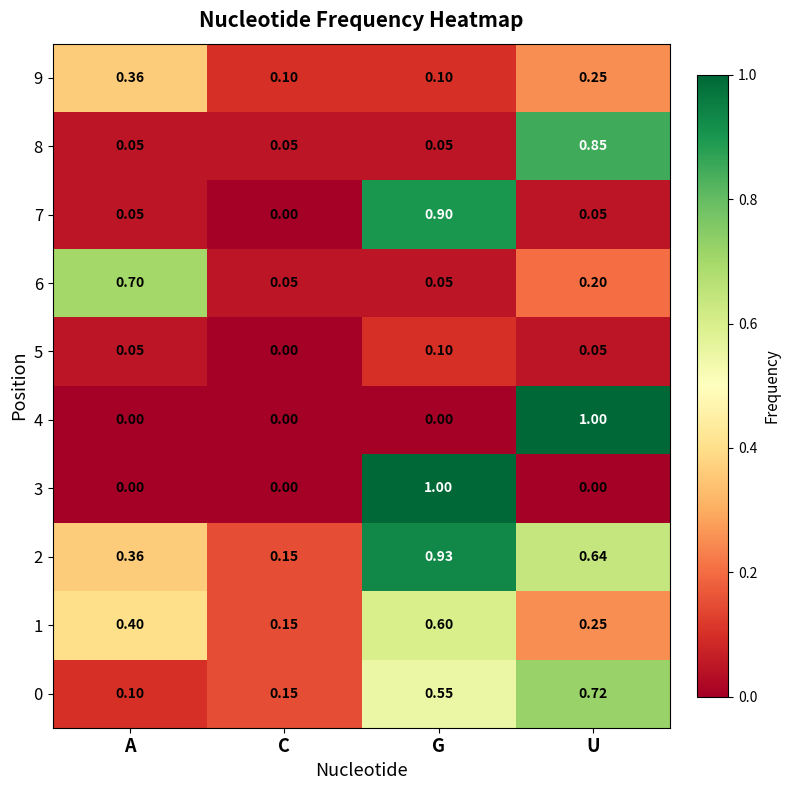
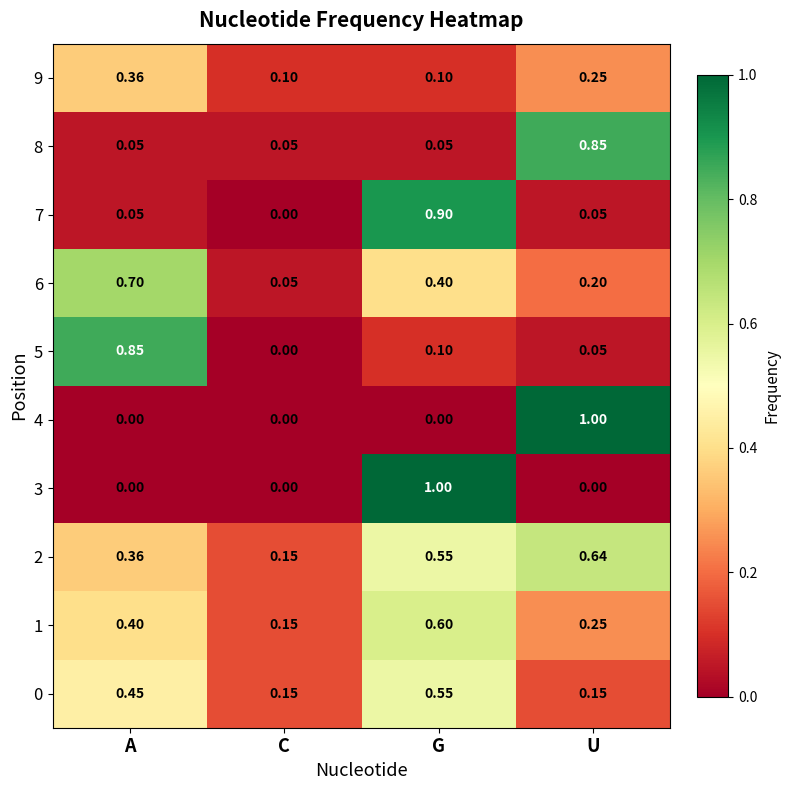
6, G: 0.05 -> 0.40
5, A: 0.05 -> 0.85
2, G: 0.93 -> 0.55
0, A: 0.10 -> 0.45
0, U: 0.72 -> 0.15
